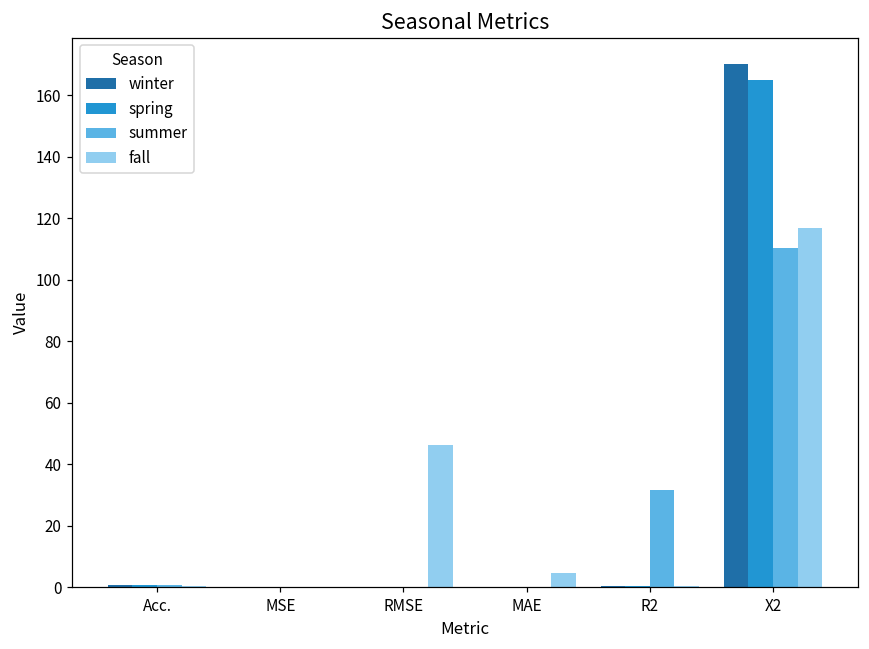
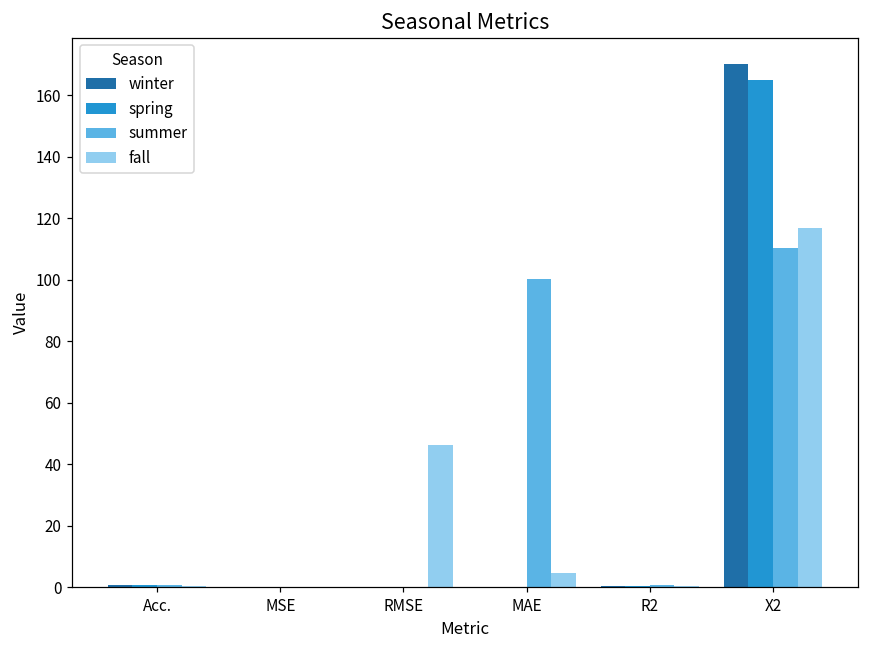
summer, MAE: 0 -> 100
summer, R2: 31 -> 1
